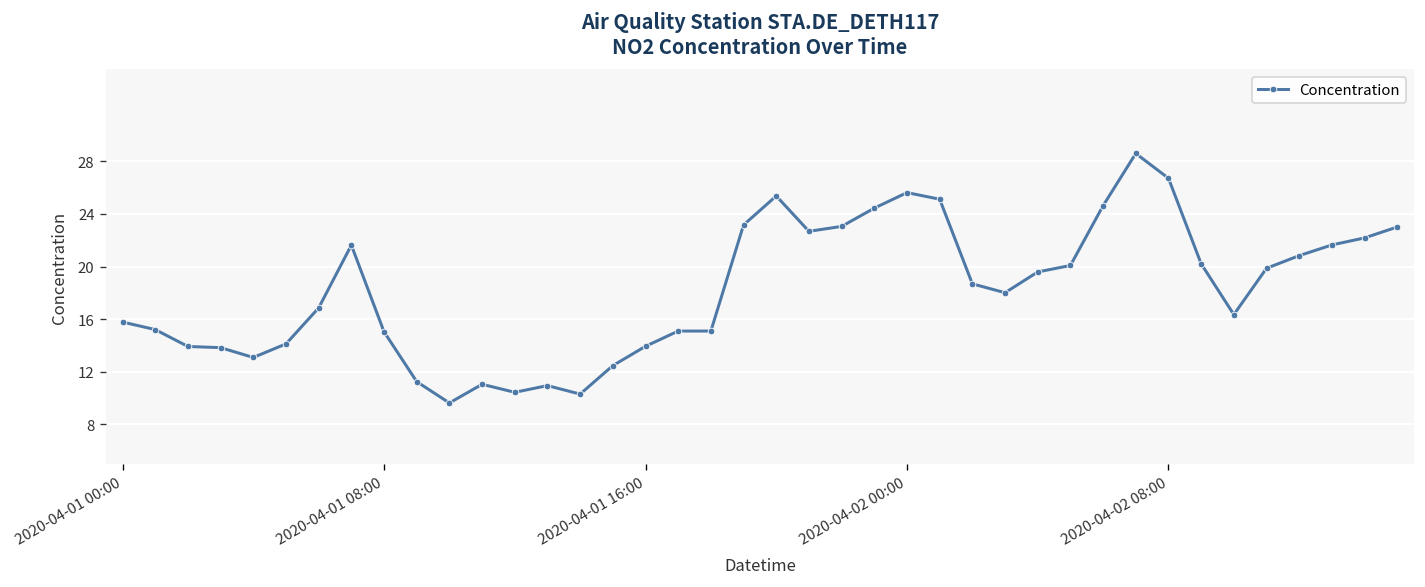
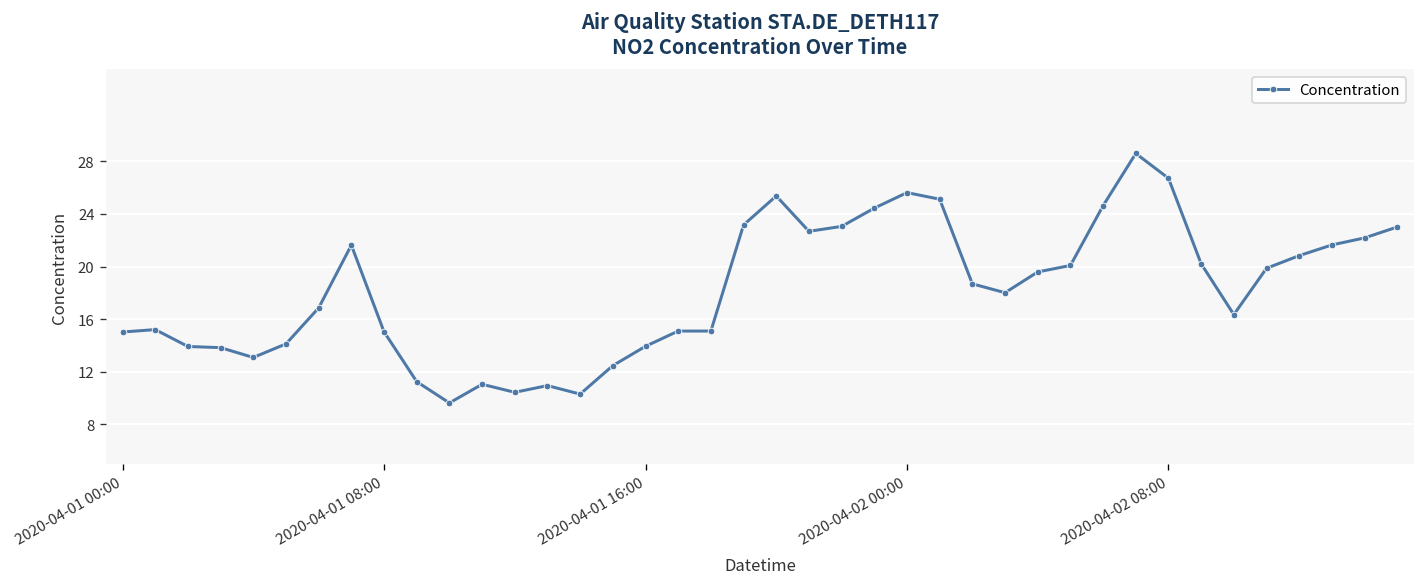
2020-04-01 00:00: 15.8 -> 15.0
